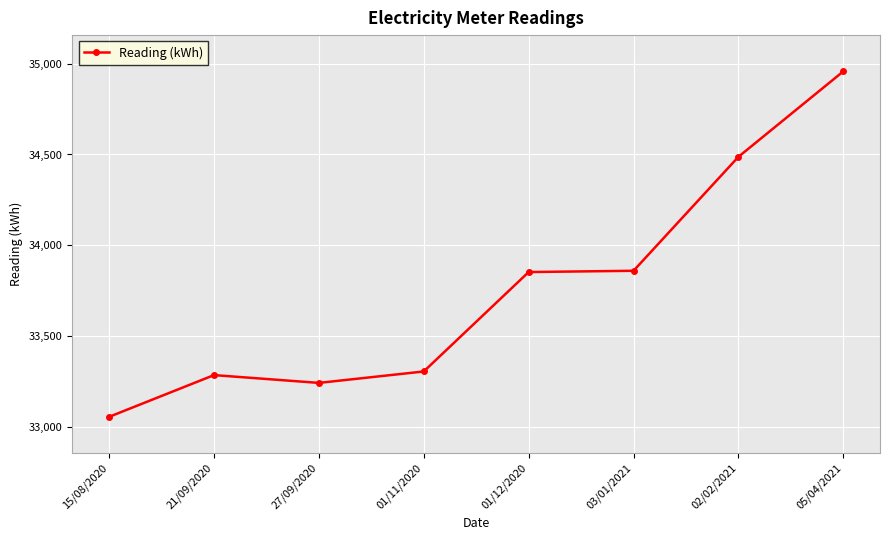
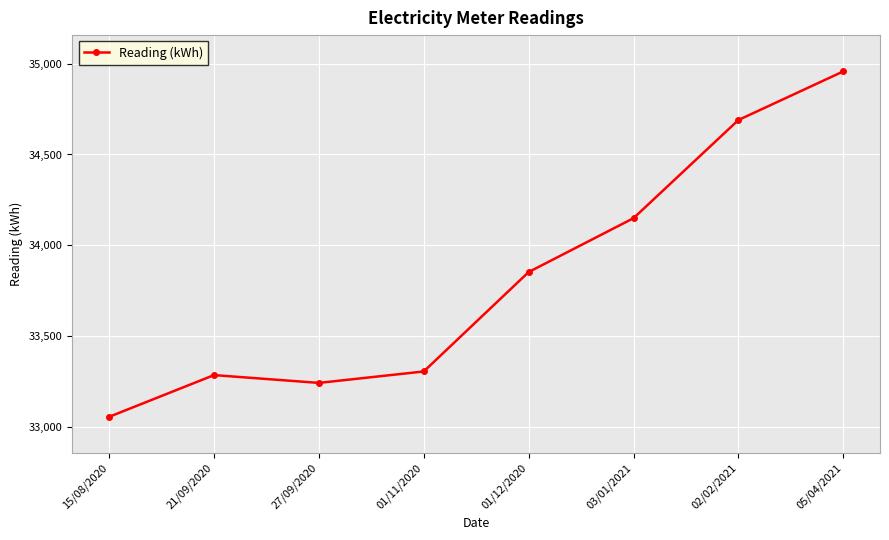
03/01/2021: 33,860 -> 34,150
02/02/2021: 34,490 -> 34,690
